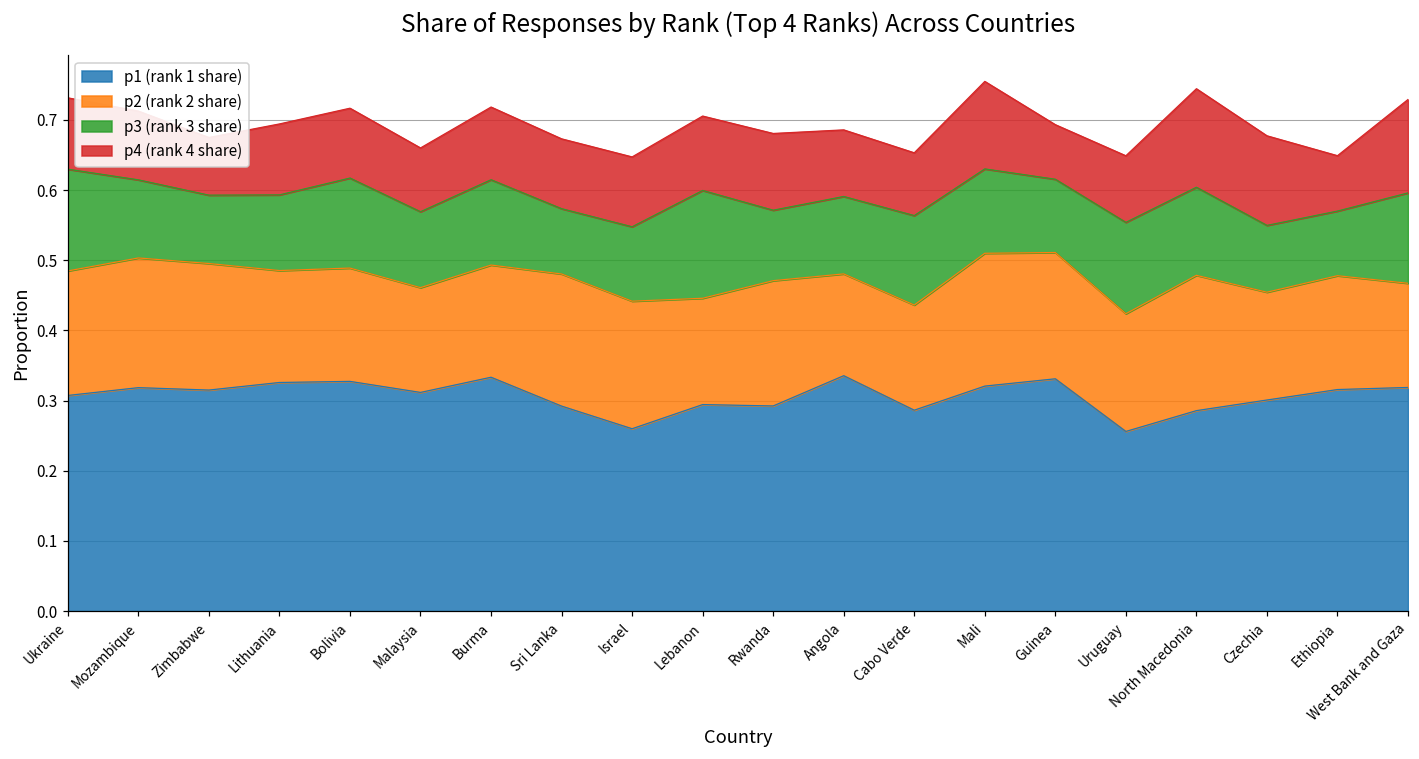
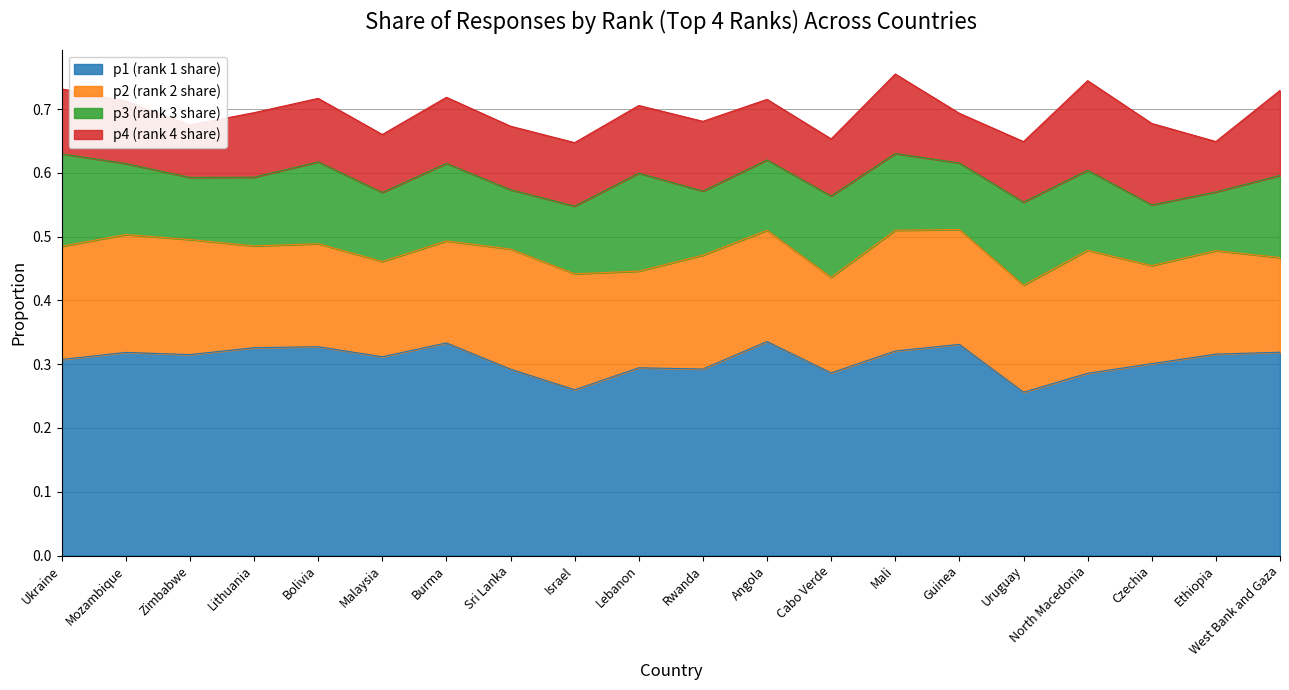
p2 (rank 2 share), Angola: 0.15 -> 0.17
